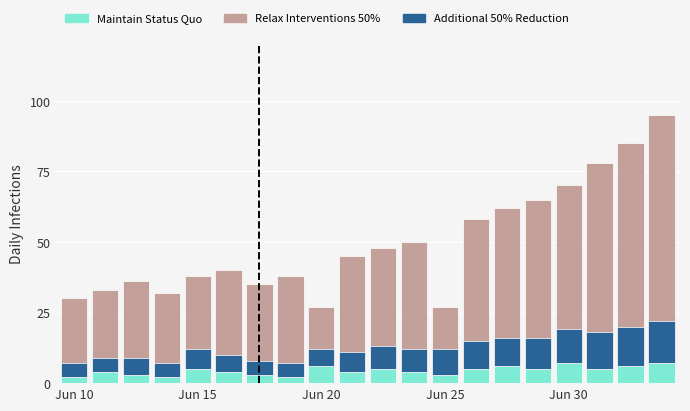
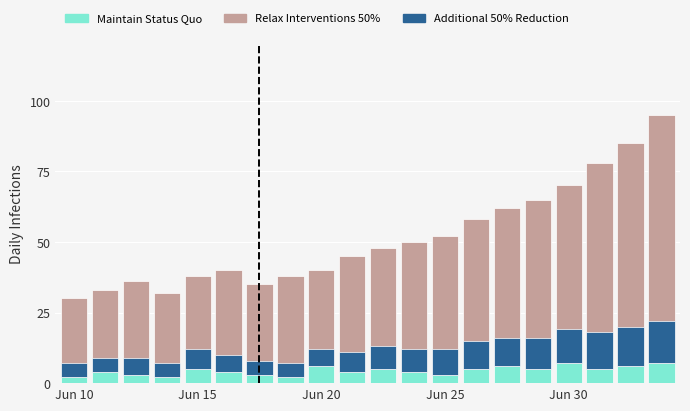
Relax Interventions 50%, Jun 20: 27 -> 40
Relax Interventions 50%, Jun 25: 27 -> 52
